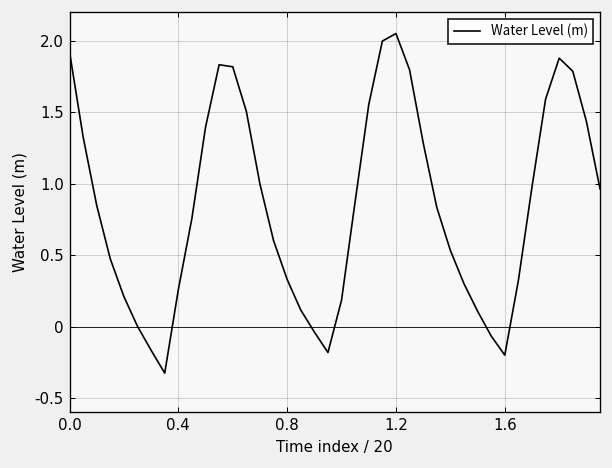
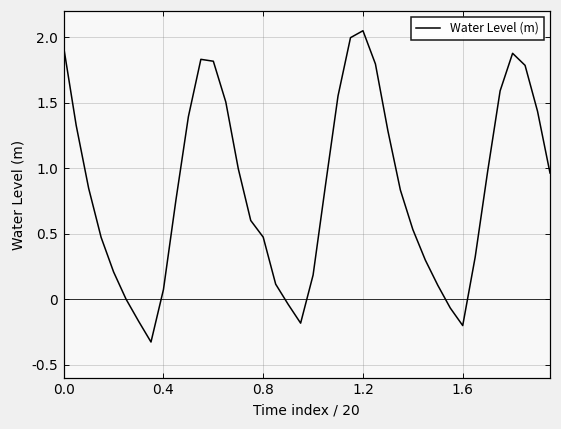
0.4: 0.26 -> 0.07
0.8: 0.33 -> 0.47
